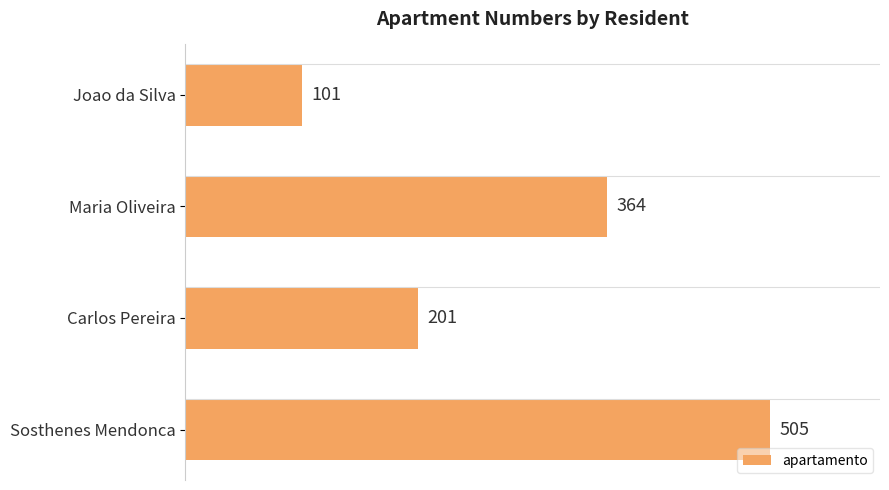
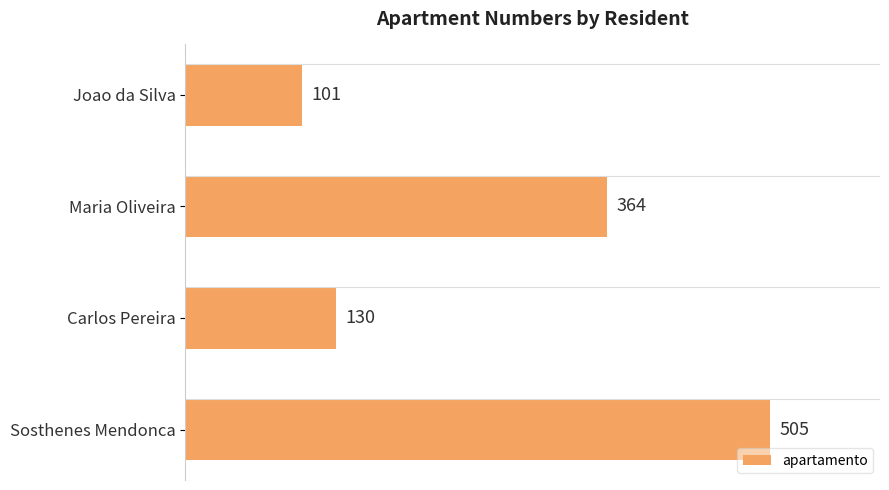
Carlos Pereira: 201 -> 130
